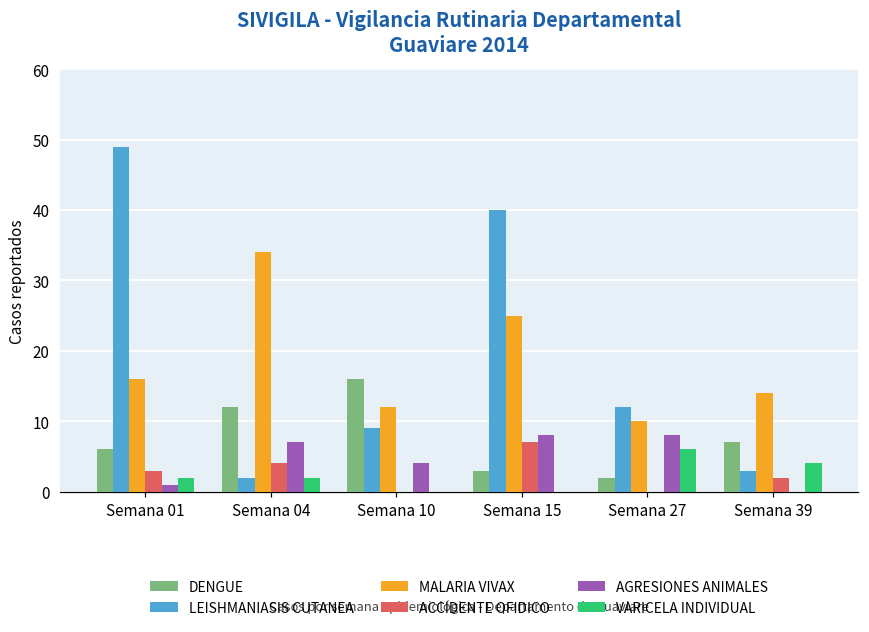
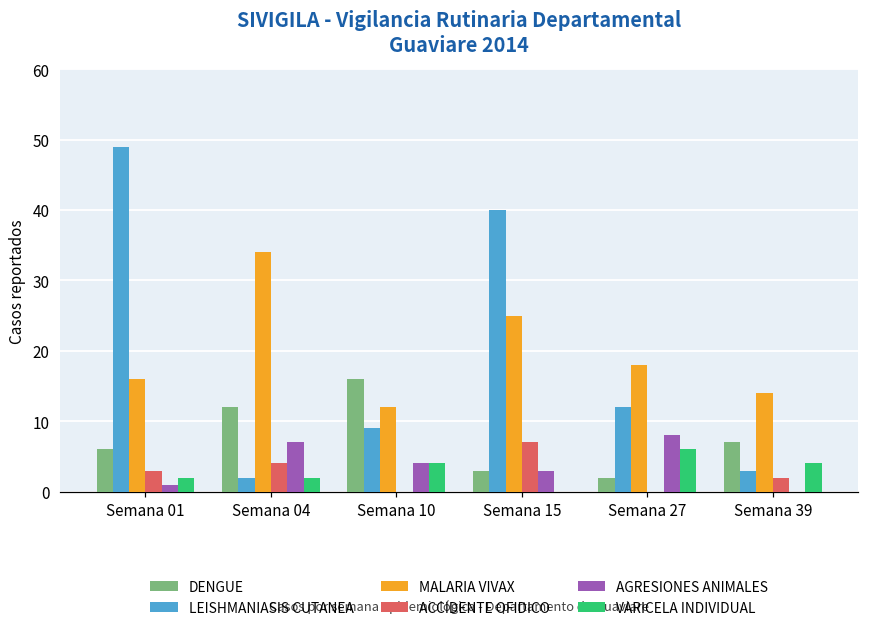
VARICELA INDIVIDUAL, Semana 10: 0 -> 4
AGRESIONES ANIMALES, Semana 15: 8 -> 3
MALARIA VIVAX, Semana 27: 10 -> 18
